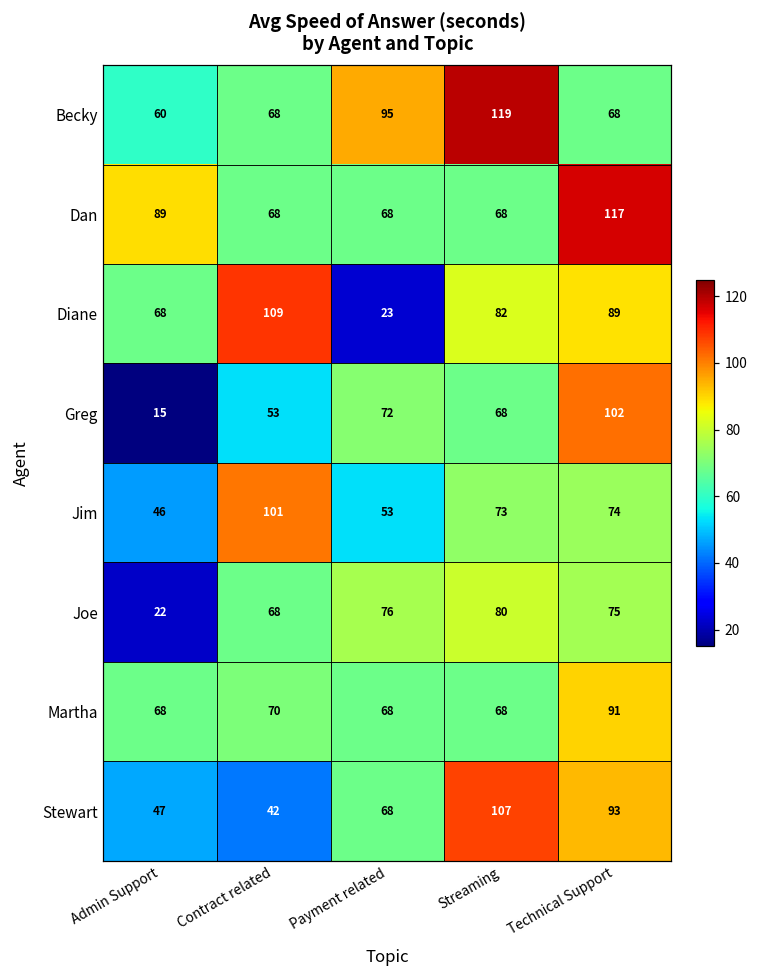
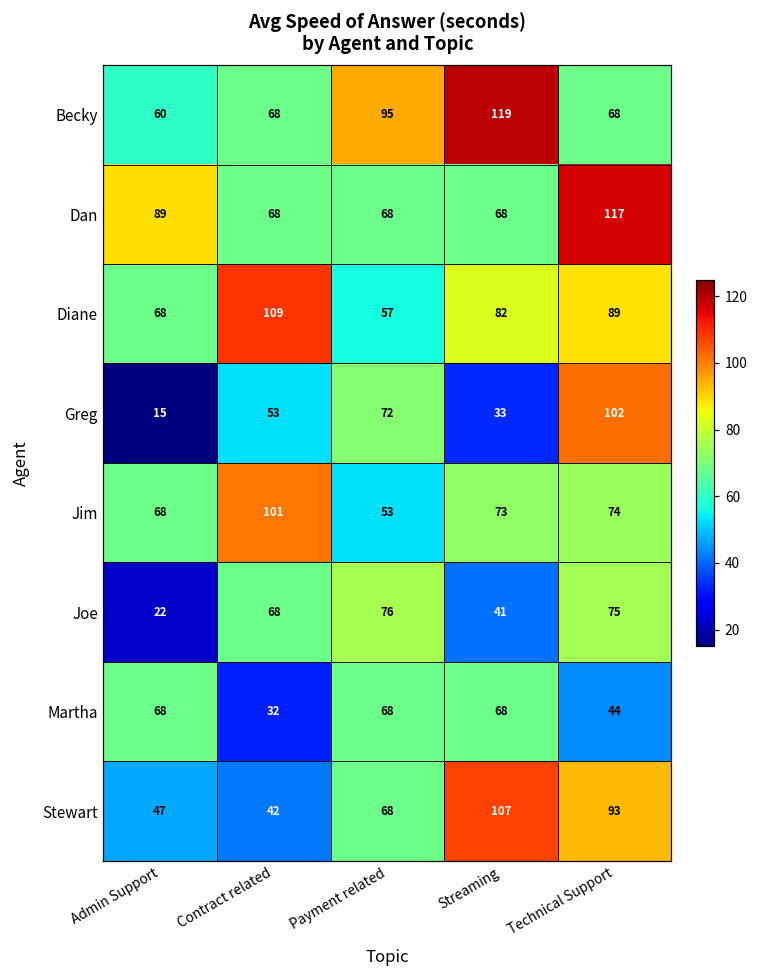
Diane, Payment related: 23 -> 57
Greg, Streaming: 68 -> 33
Jim, Admin Support: 46 -> 68
Joe, Streaming: 80 -> 41
Martha, Contract related: 70 -> 32
Martha, Technical Support: 91 -> 44
